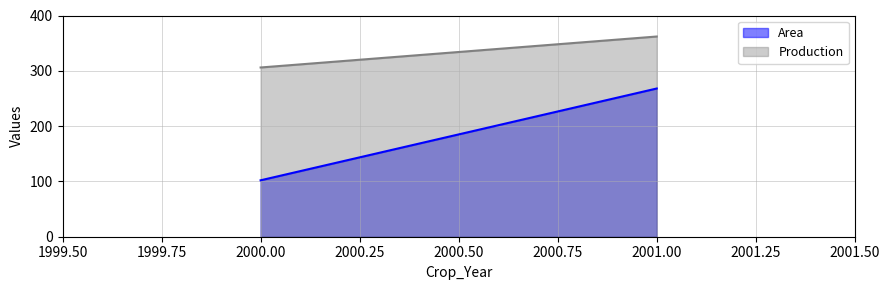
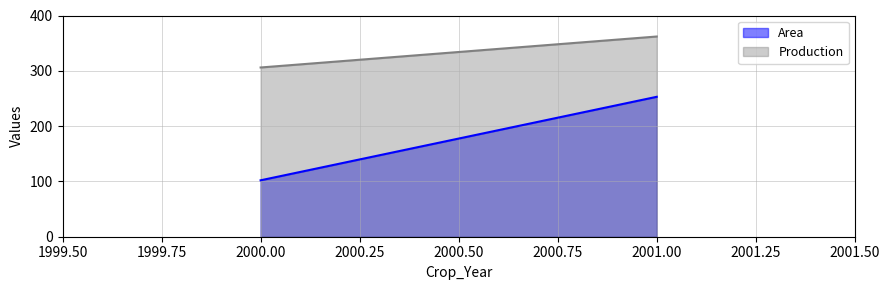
Area, 2001.00: 270 -> 250
